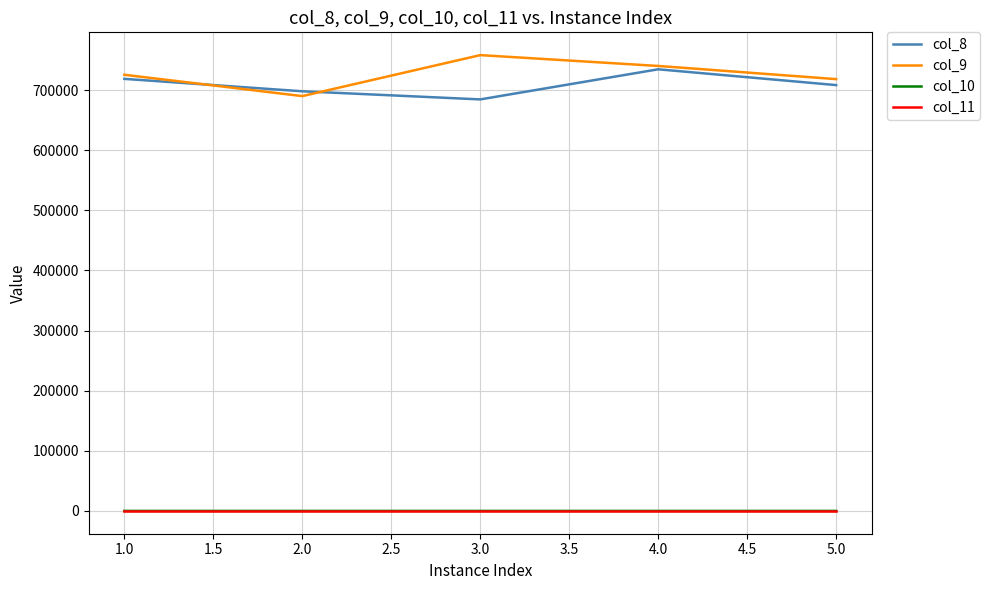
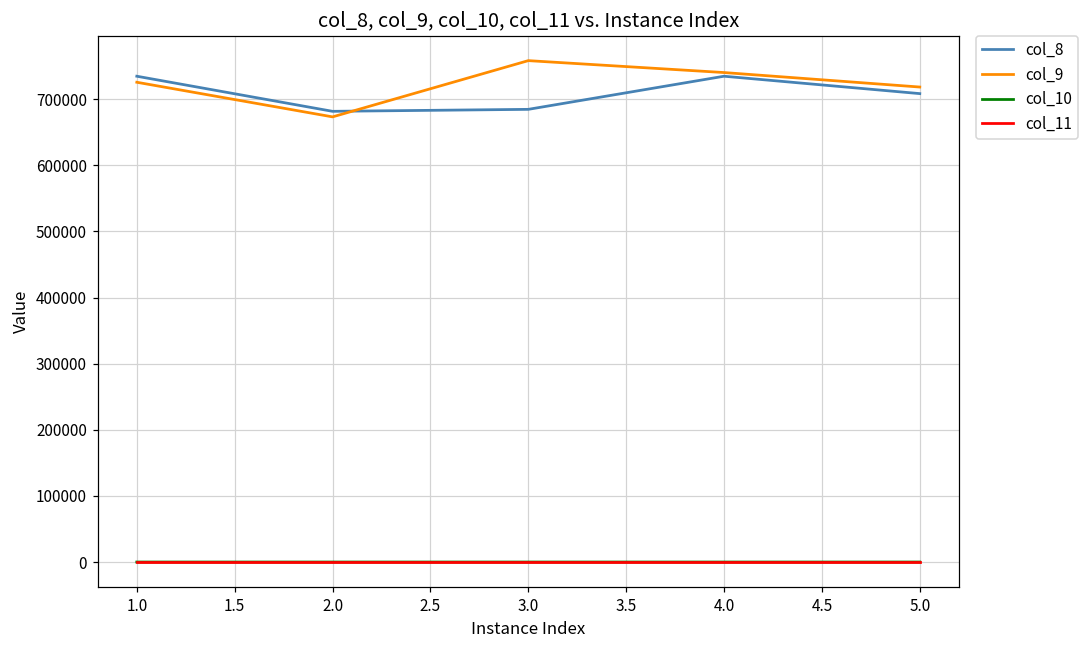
col_8, 1.0: 720000 -> 730000
col_8, 2.0: 700000 -> 680000
col_9, 2.0: 690000 -> 670000
